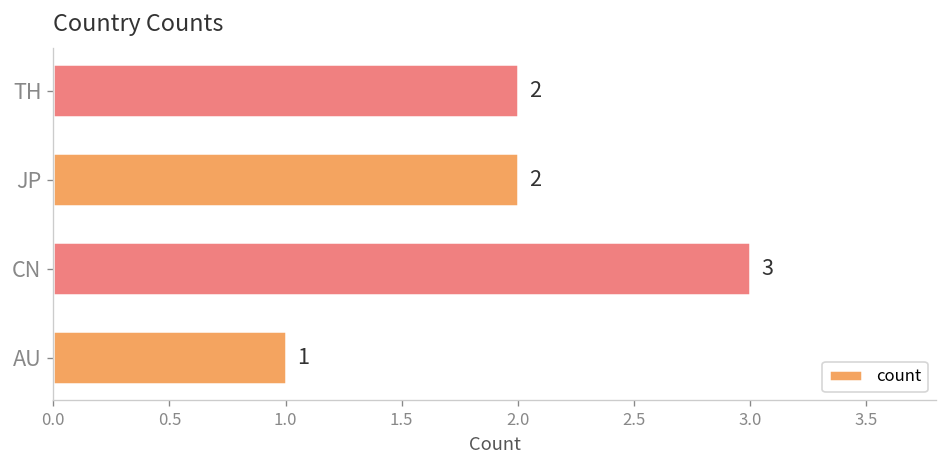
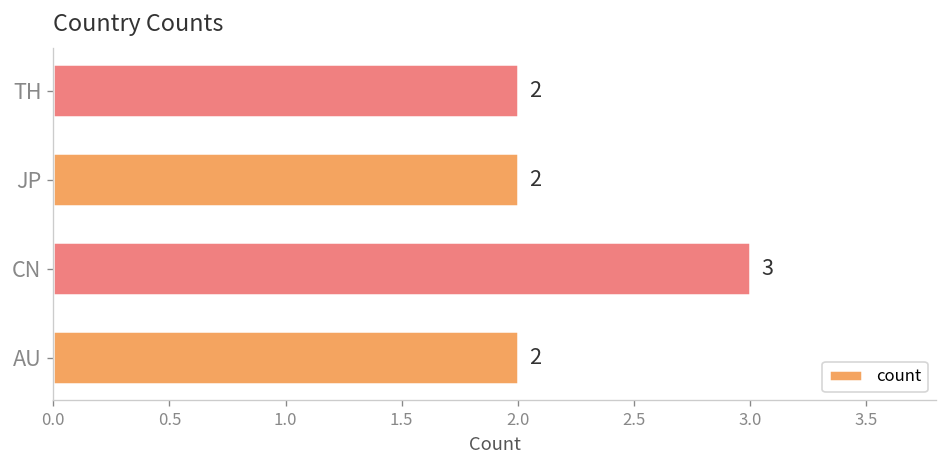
AU: 1 -> 2
